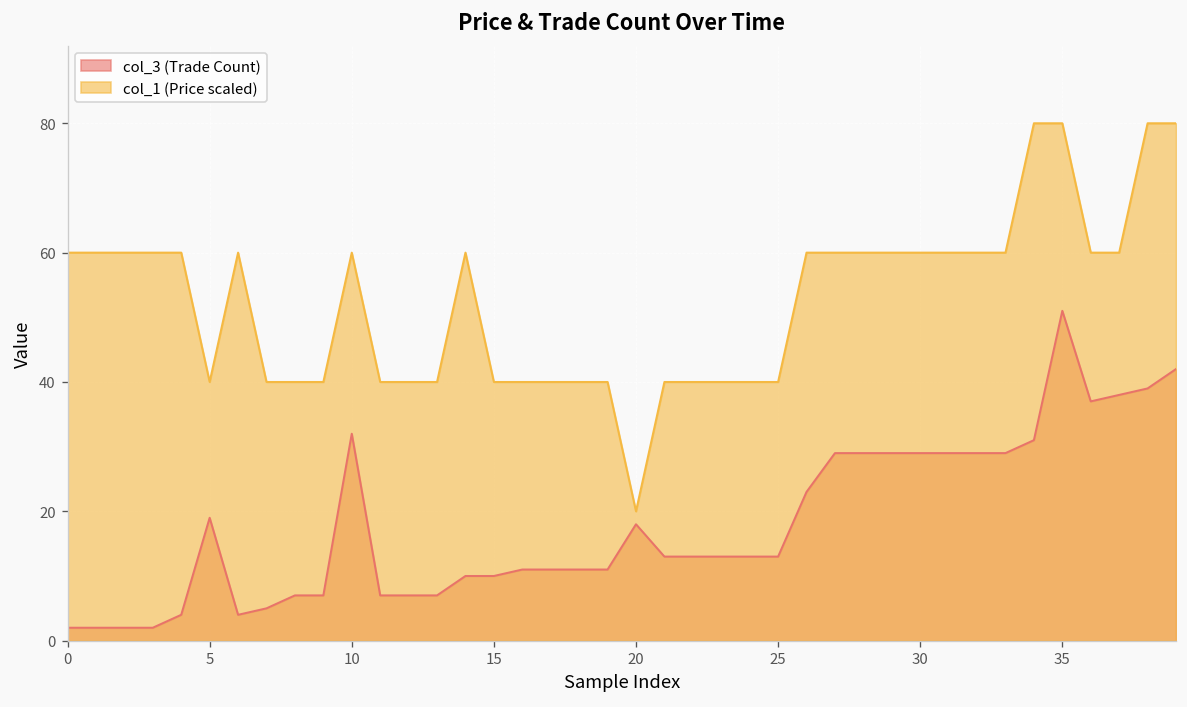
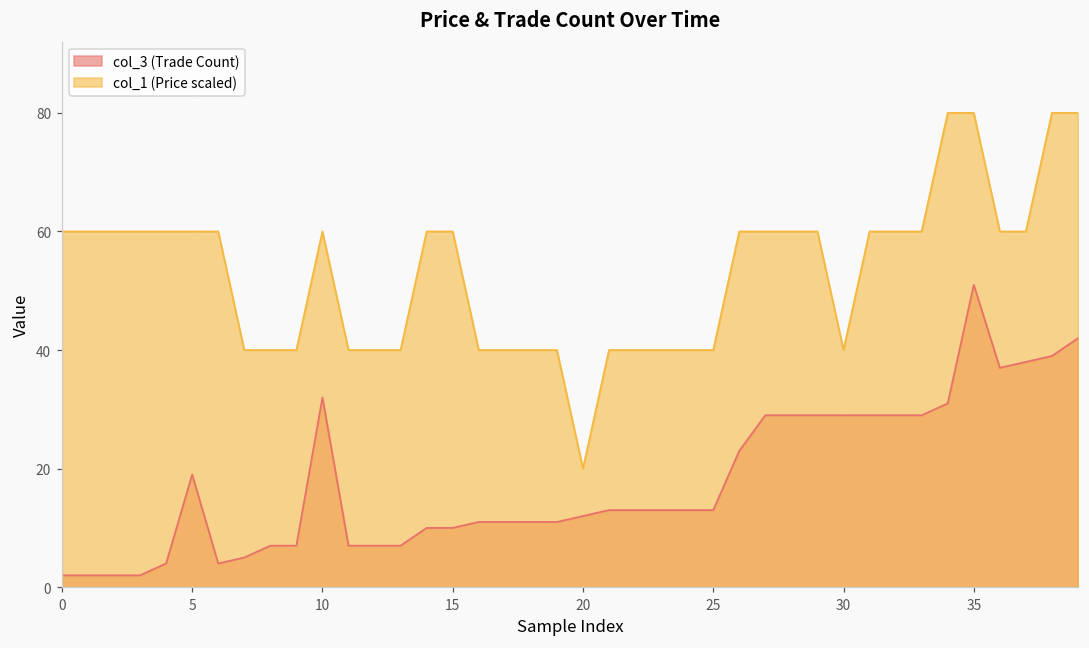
col_1 (Price scaled), 5: 40 -> 60
col_1 (Price scaled), 15: 40 -> 60
col_3 (Trade Count), 20: 18 -> 12
col_1 (Price scaled), 30: 60 -> 40
